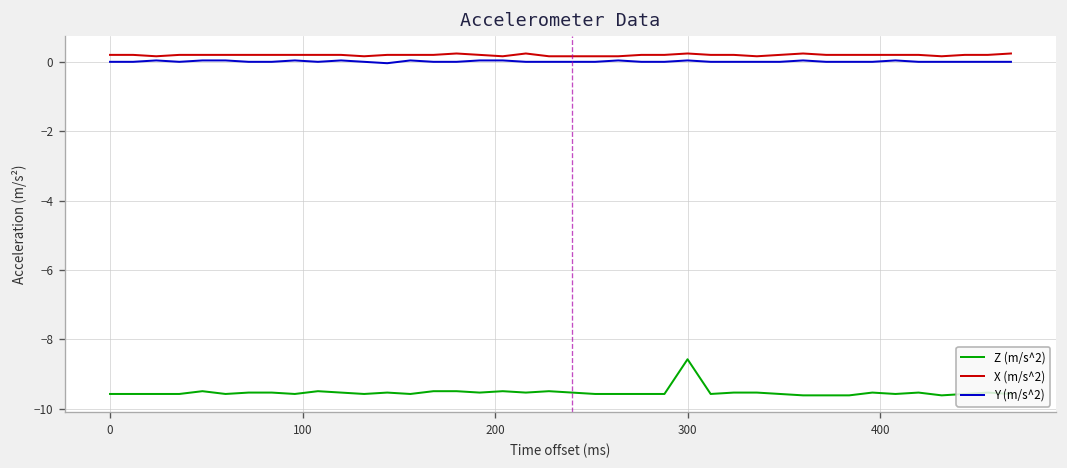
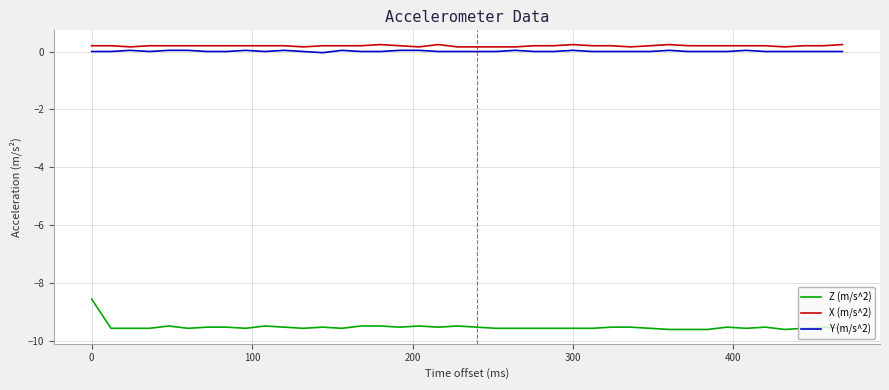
Z (m/s^2), 0: -9.6 -> -8.6
Z (m/s^2), 300: -8.6 -> -9.6
